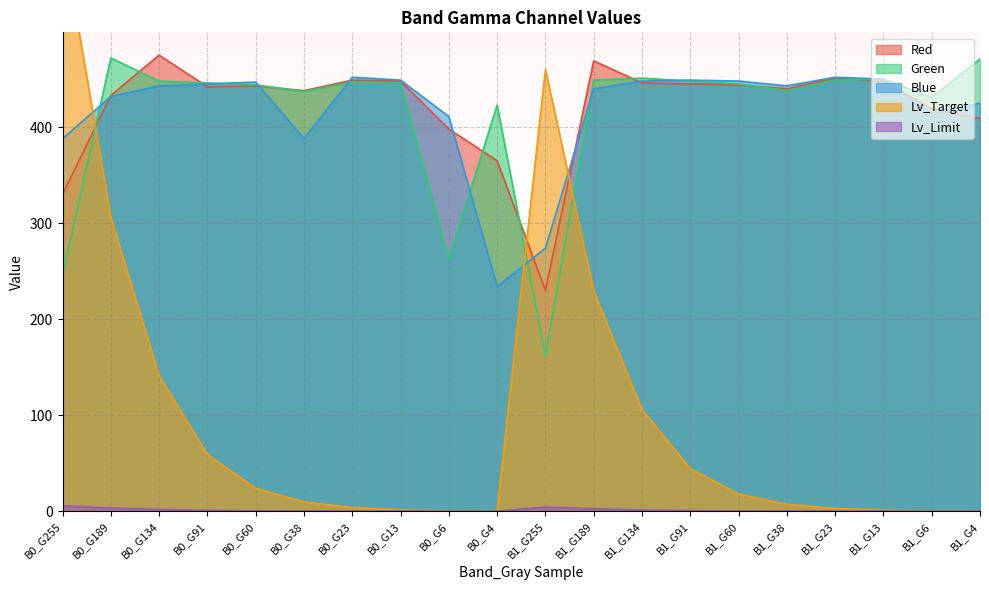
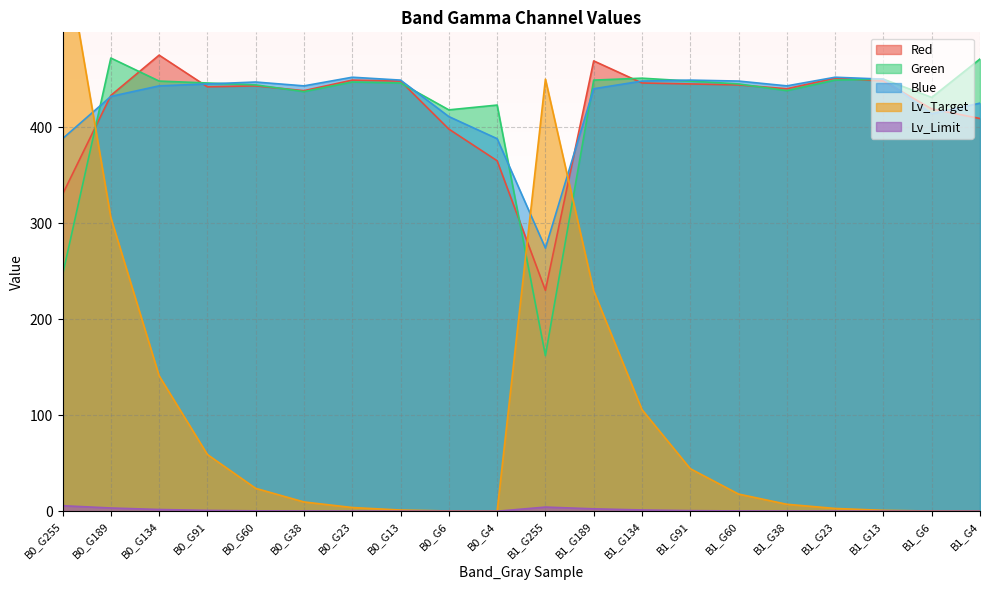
Blue, B0_G38: 390 -> 440
Green, B0_G6: 260 -> 420
Blue, B0_G4: 230 -> 390
Lv_Target, B1_G255: 460 -> 450
